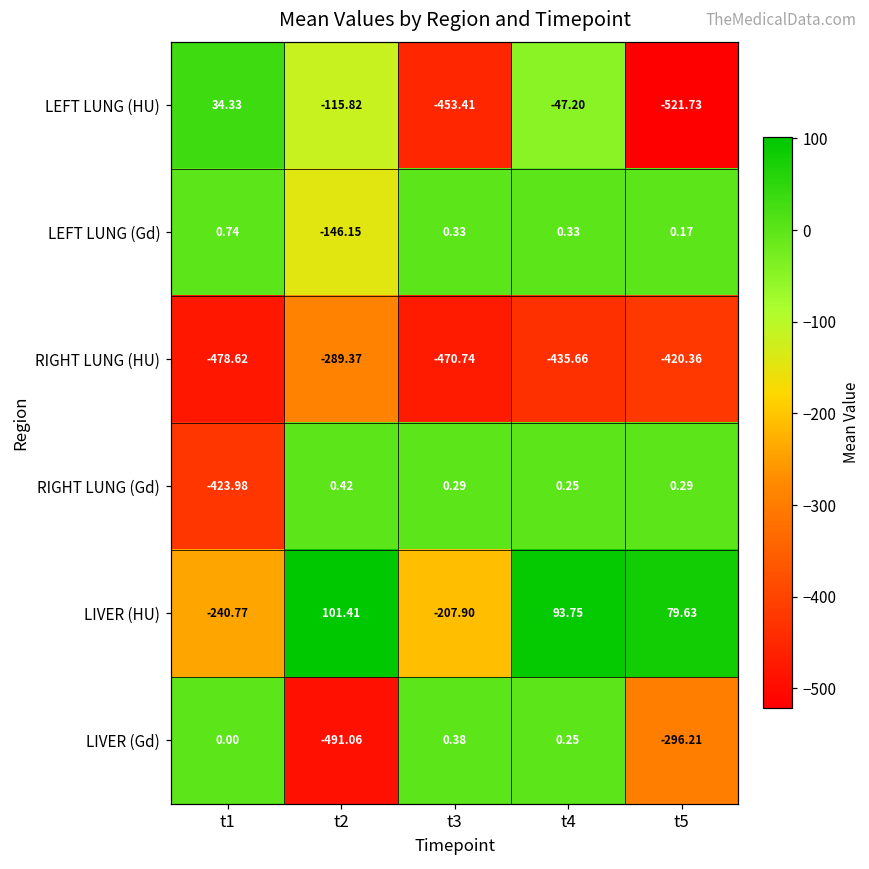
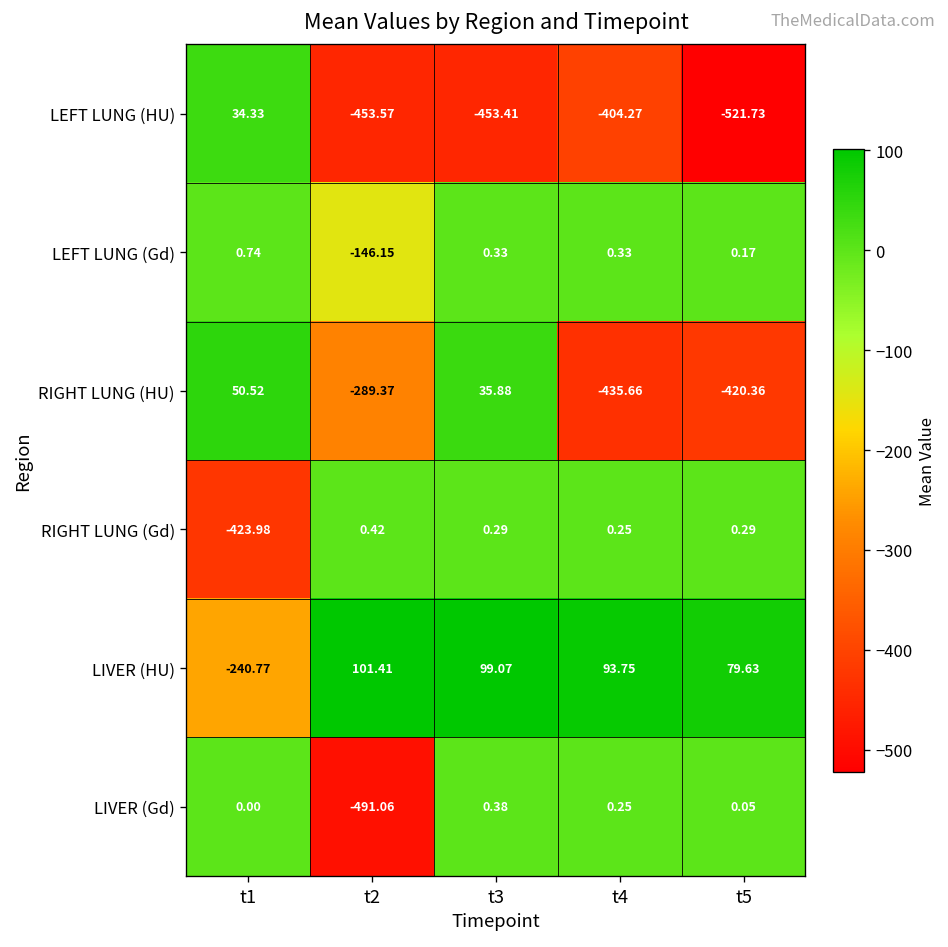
LEFT LUNG (HU), t2: -115.82 -> -453.57
LEFT LUNG (HU), t4: -47.20 -> -404.27
RIGHT LUNG (HU), t1: -478.62 -> 50.52
RIGHT LUNG (HU), t3: -470.74 -> 35.88
LIVER (HU), t3: -207.90 -> 99.07
LIVER (Gd), t5: -296.21 -> 0.05
